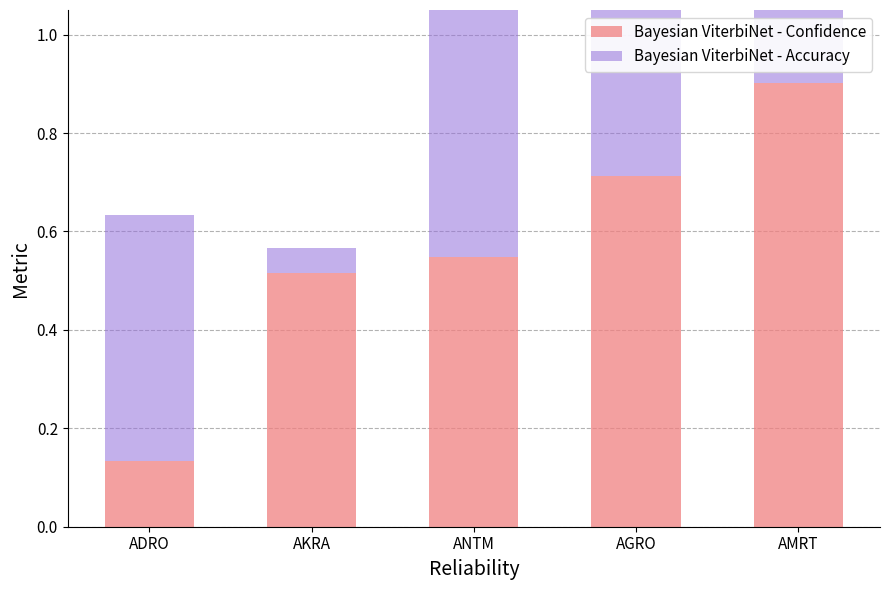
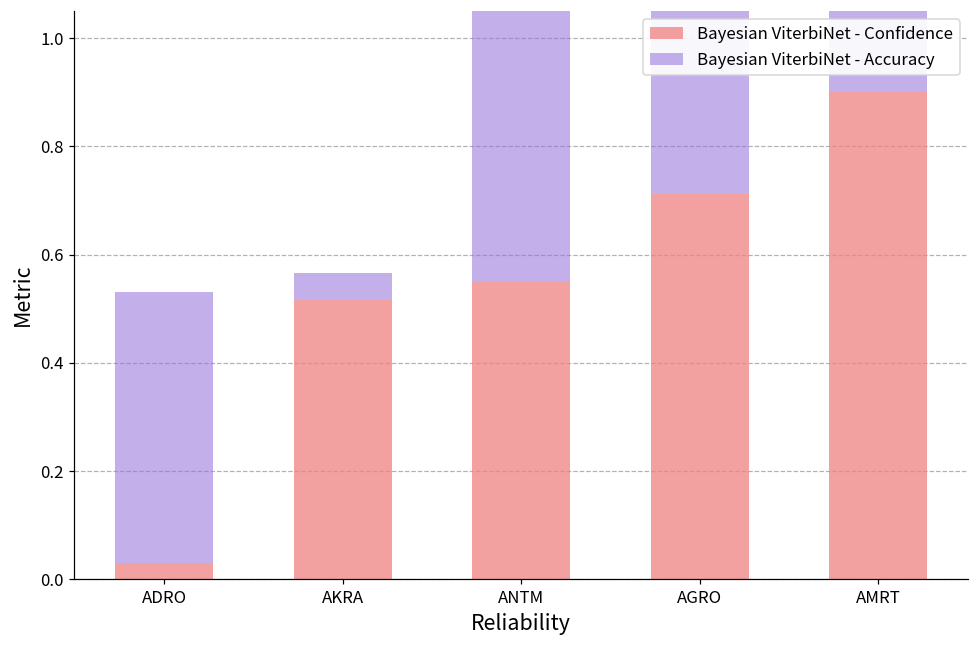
Bayesian ViterbiNet - Confidence, ADRO: 0.13 -> 0.03
